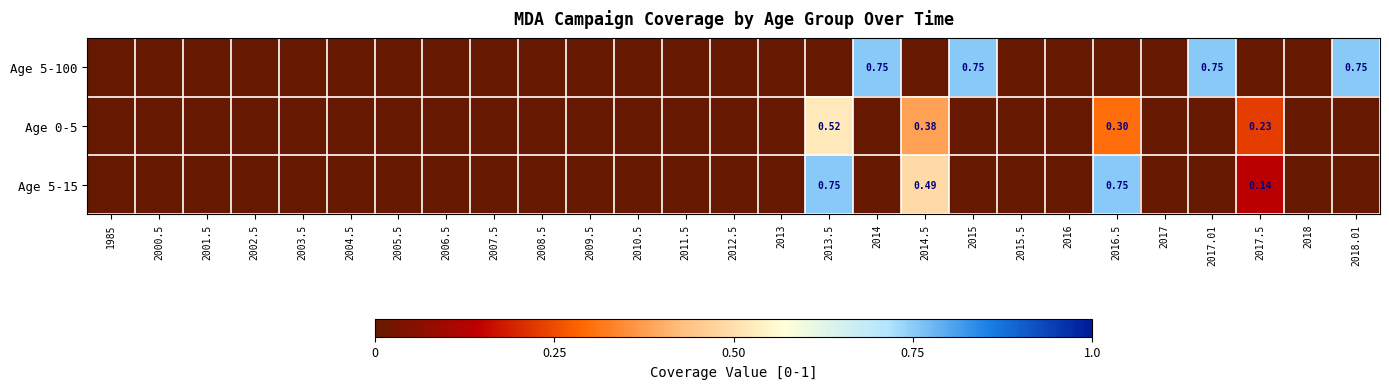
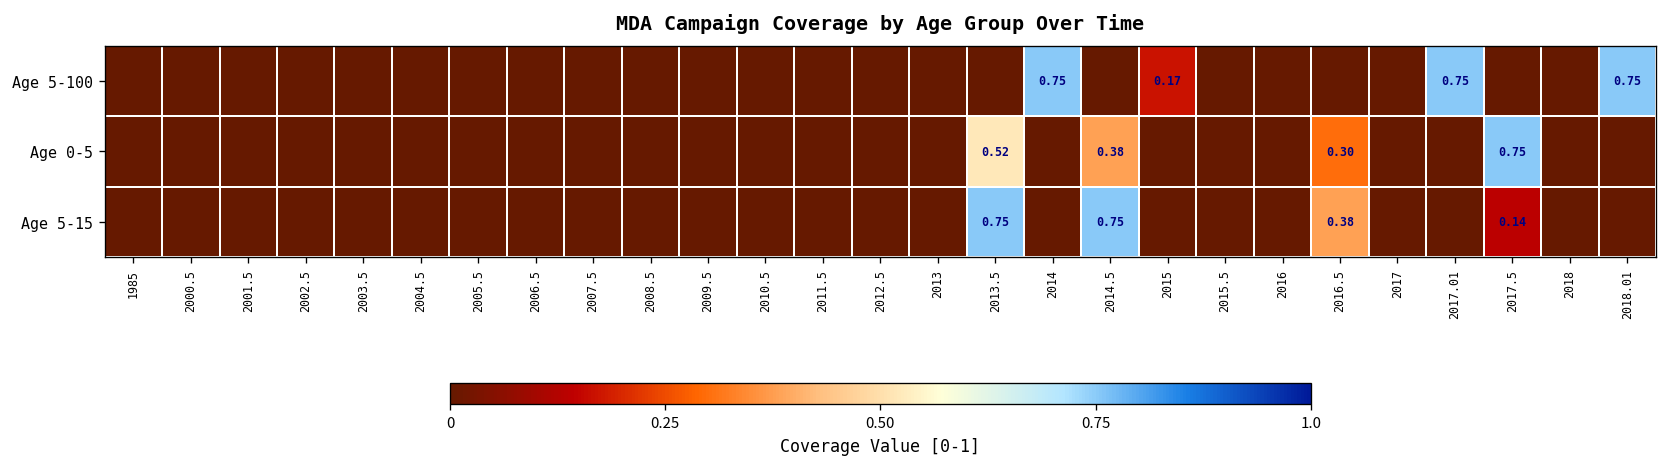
Age 5-100, 2015: 0.75 -> 0.17
Age 0-5, 2017.5: 0.23 -> 0.75
Age 5-15, 2014.5: 0.49 -> 0.75
Age 5-15, 2016.5: 0.75 -> 0.38
